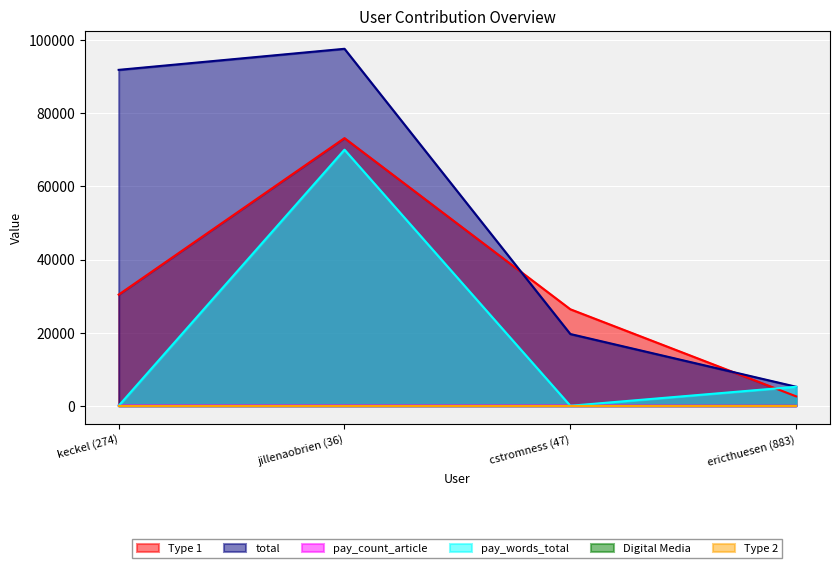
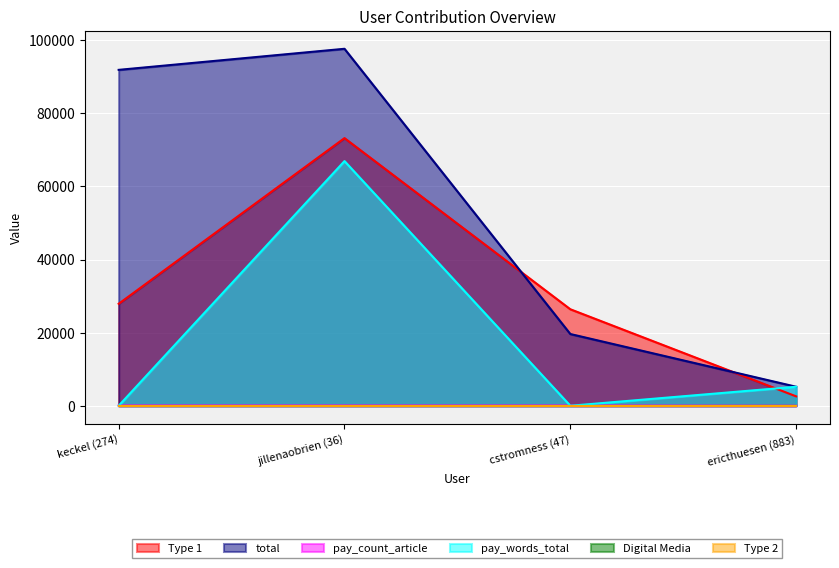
Type 1, keckel (274): 30000 -> 28000
pay_words_total, jillenaobrien (36): 70000 -> 67000
